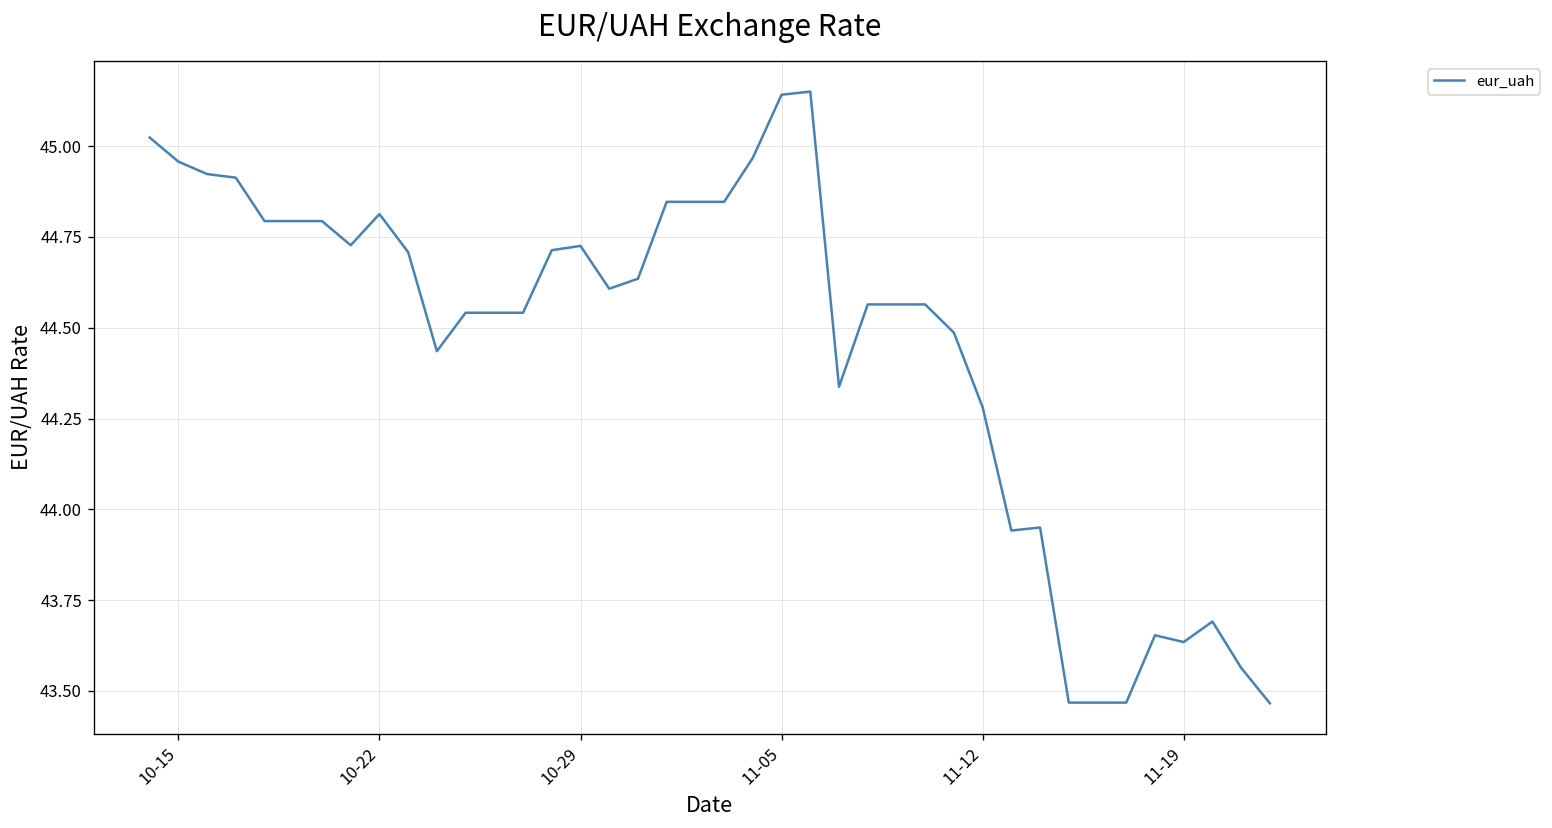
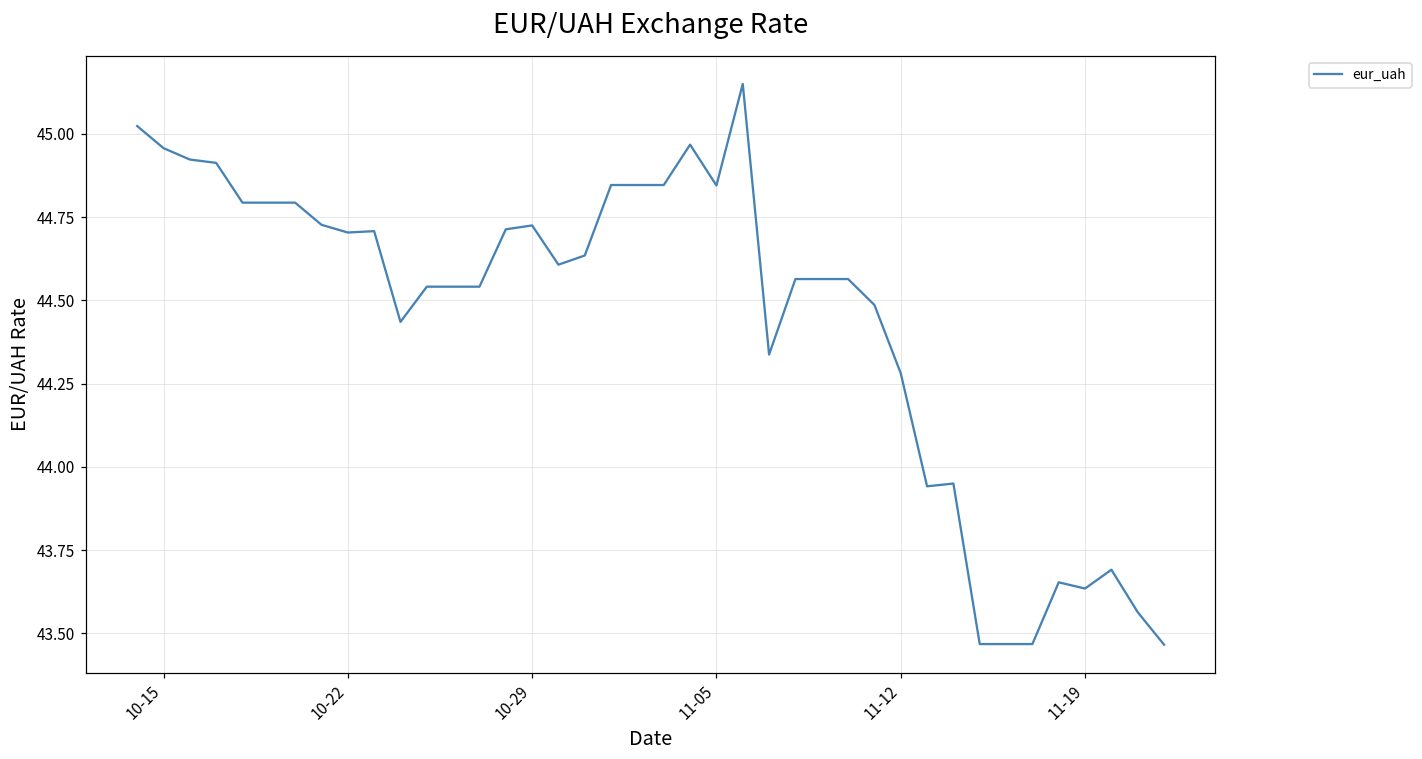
10-22: 44.81 -> 44.70
11-05: 45.14 -> 44.85
